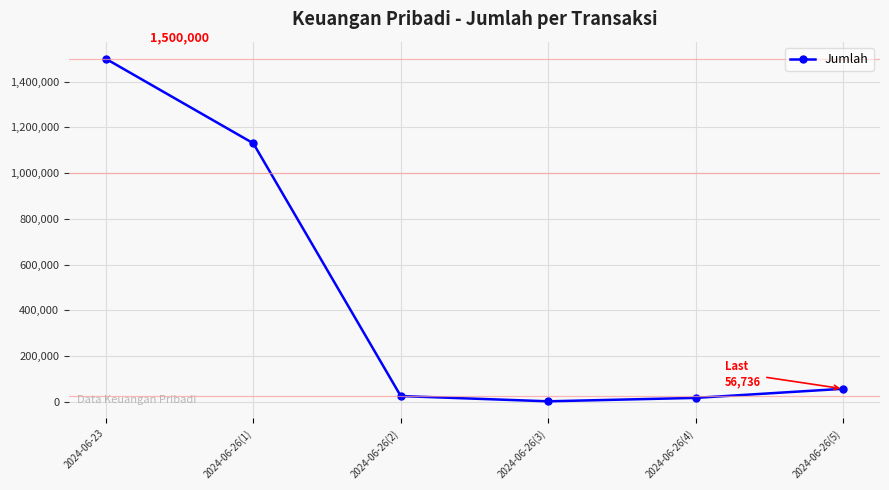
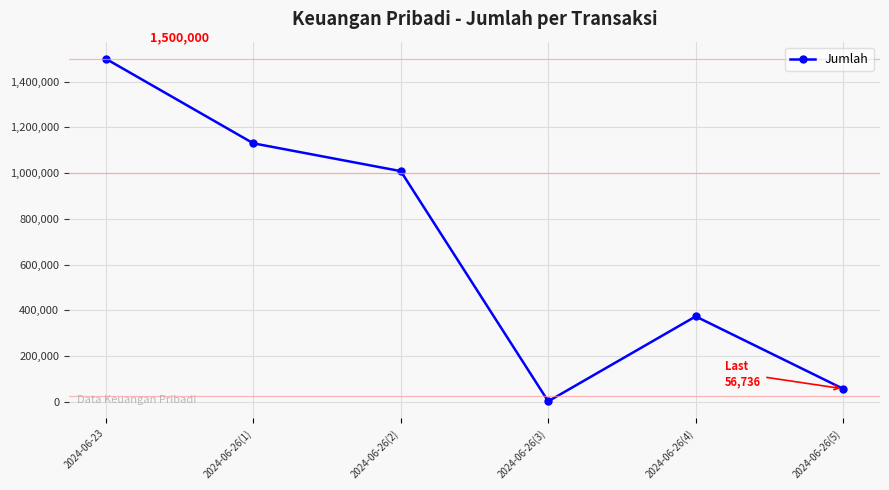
2024-06-26(2): 30,000 -> 1,010,000
2024-06-26(4): 20,000 -> 370,000
